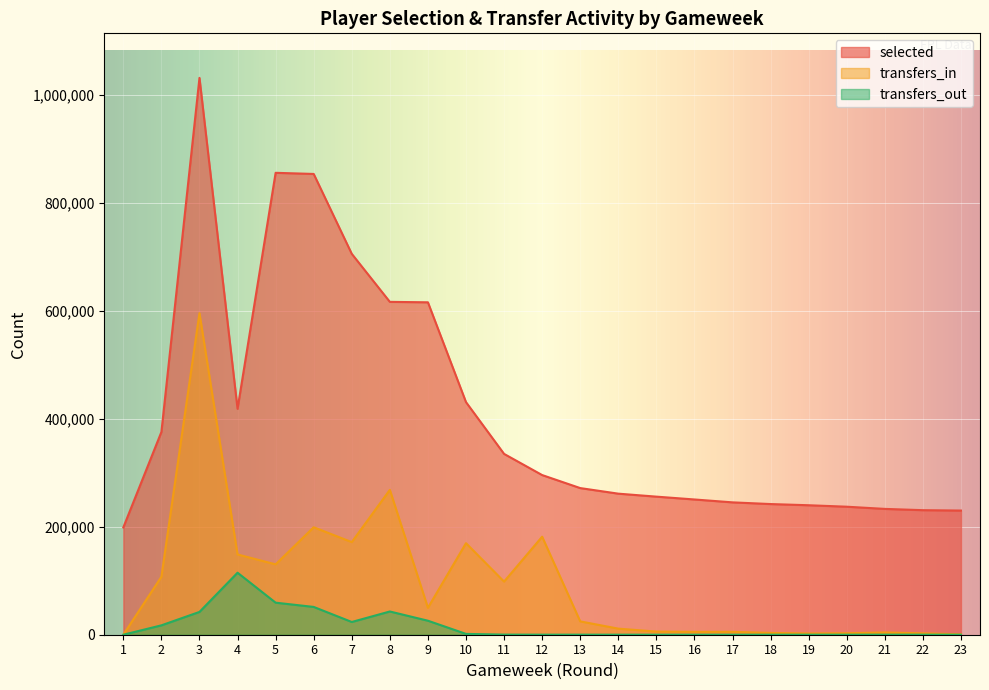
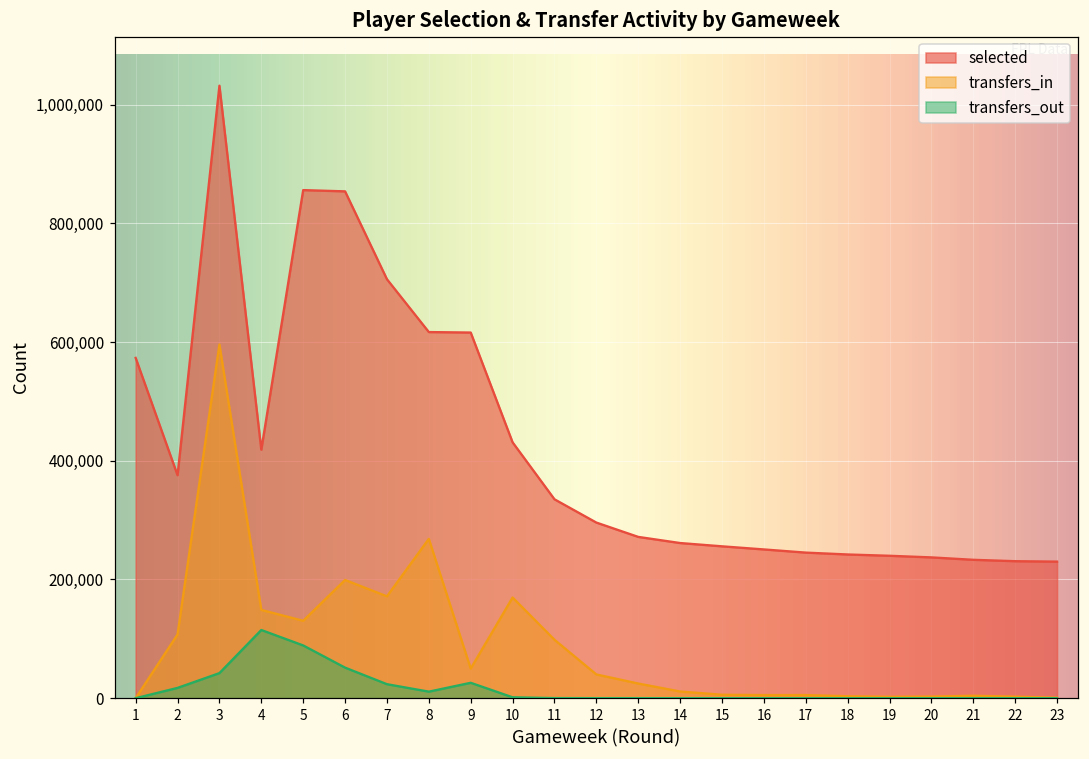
selected, 1: 200,000 -> 570,000
transfers_out, 5: 60,000 -> 90,000
transfers_out, 8: 40,000 -> 10,000
transfers_in, 12: 180,000 -> 40,000
